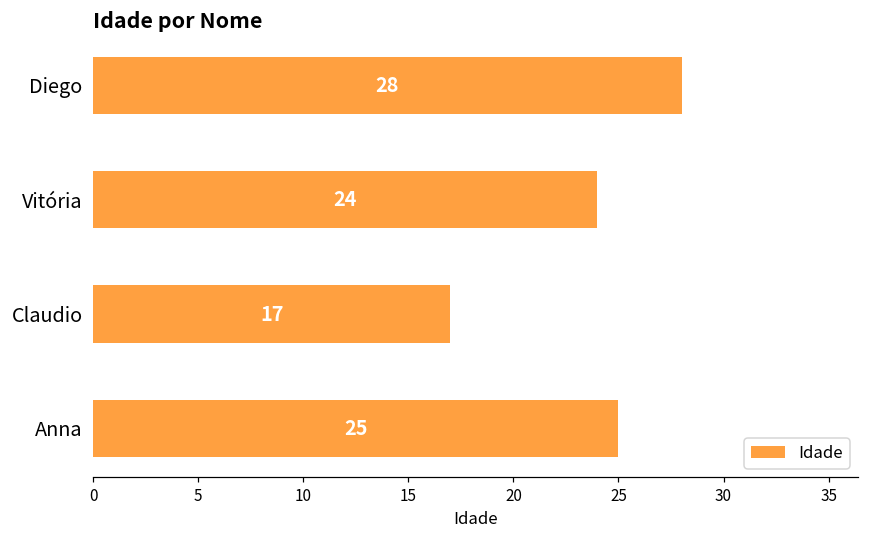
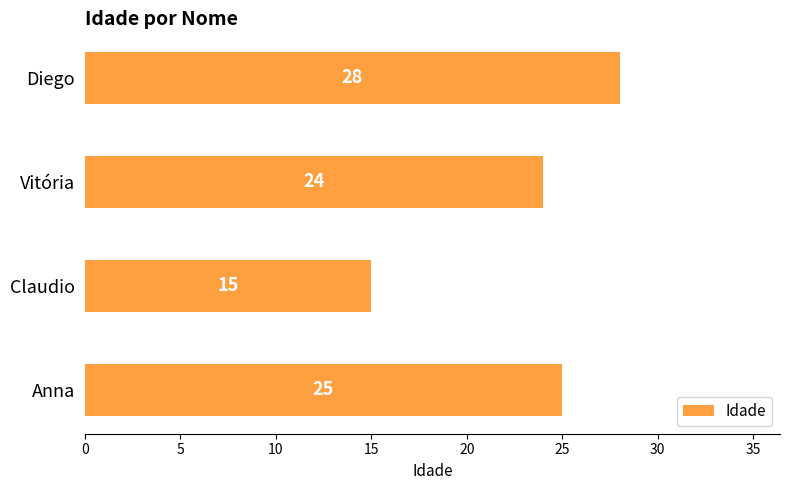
Claudio: 17 -> 15
